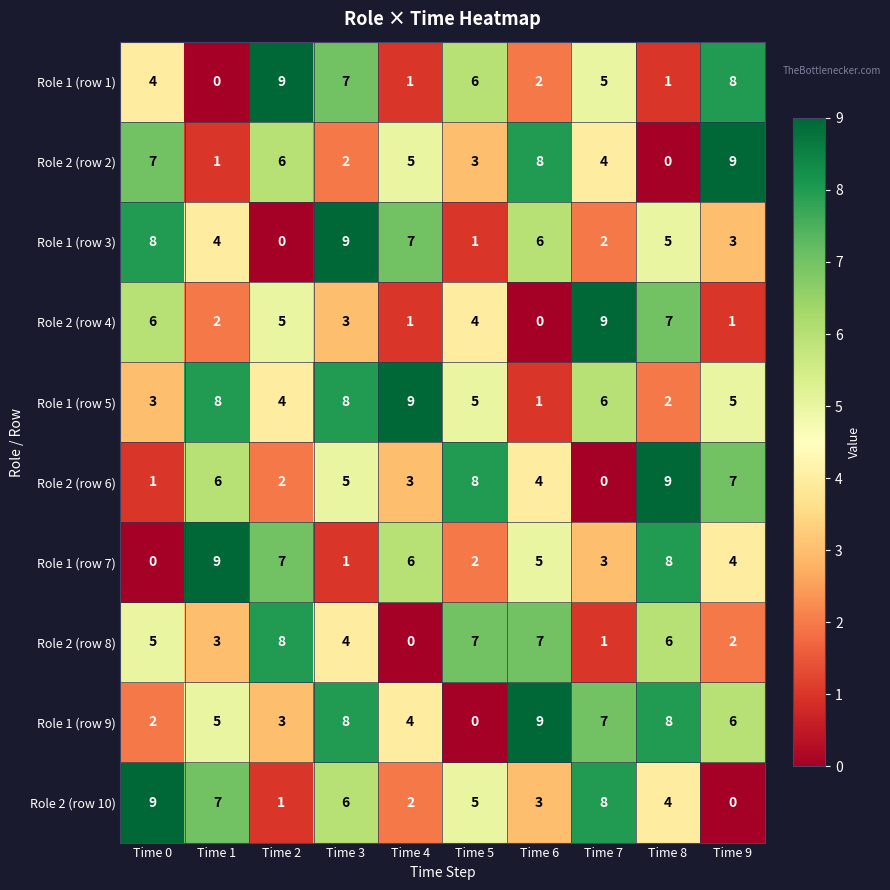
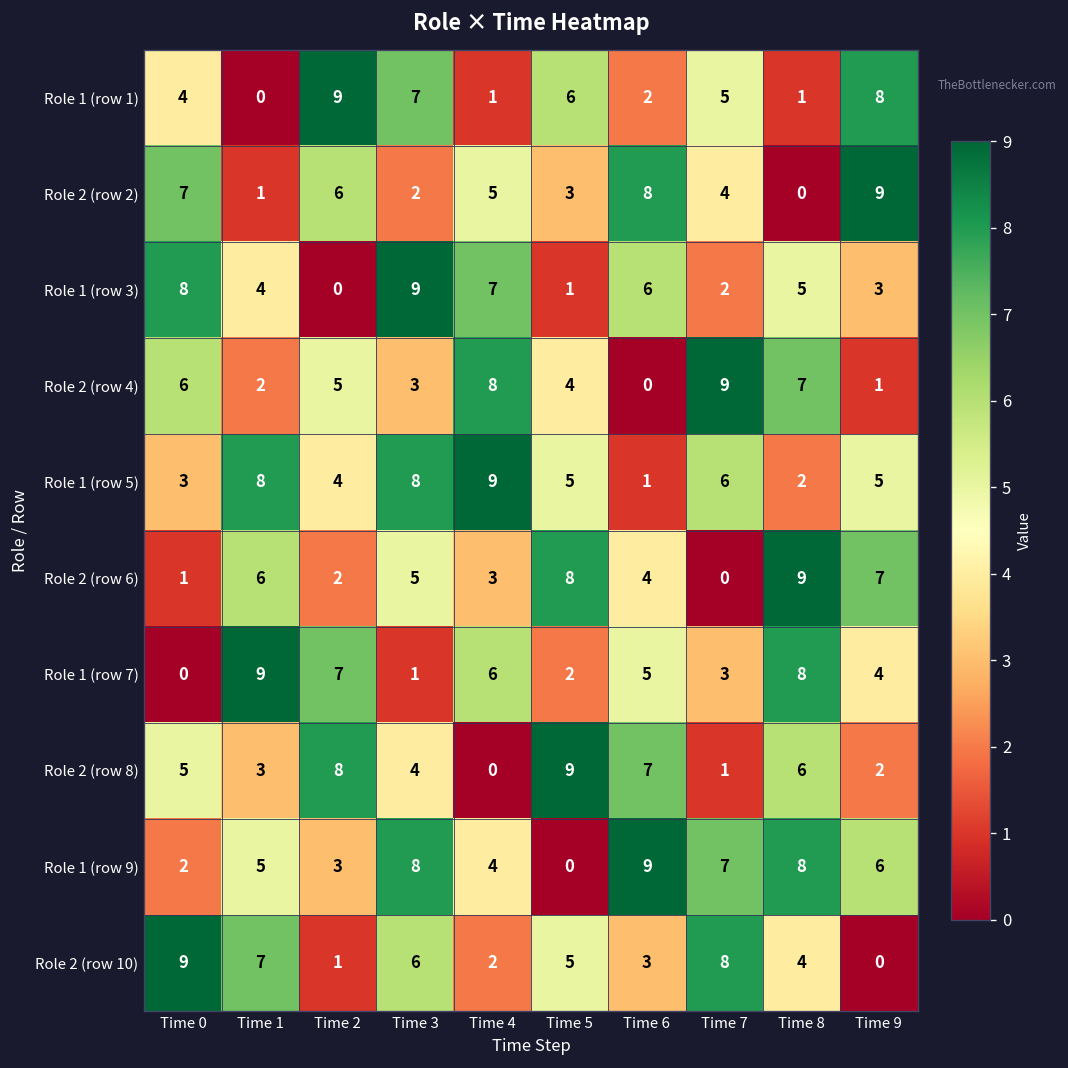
Role 2 (row 4), Time 4: 1 -> 8
Role 2 (row 8), Time 5: 7 -> 9
